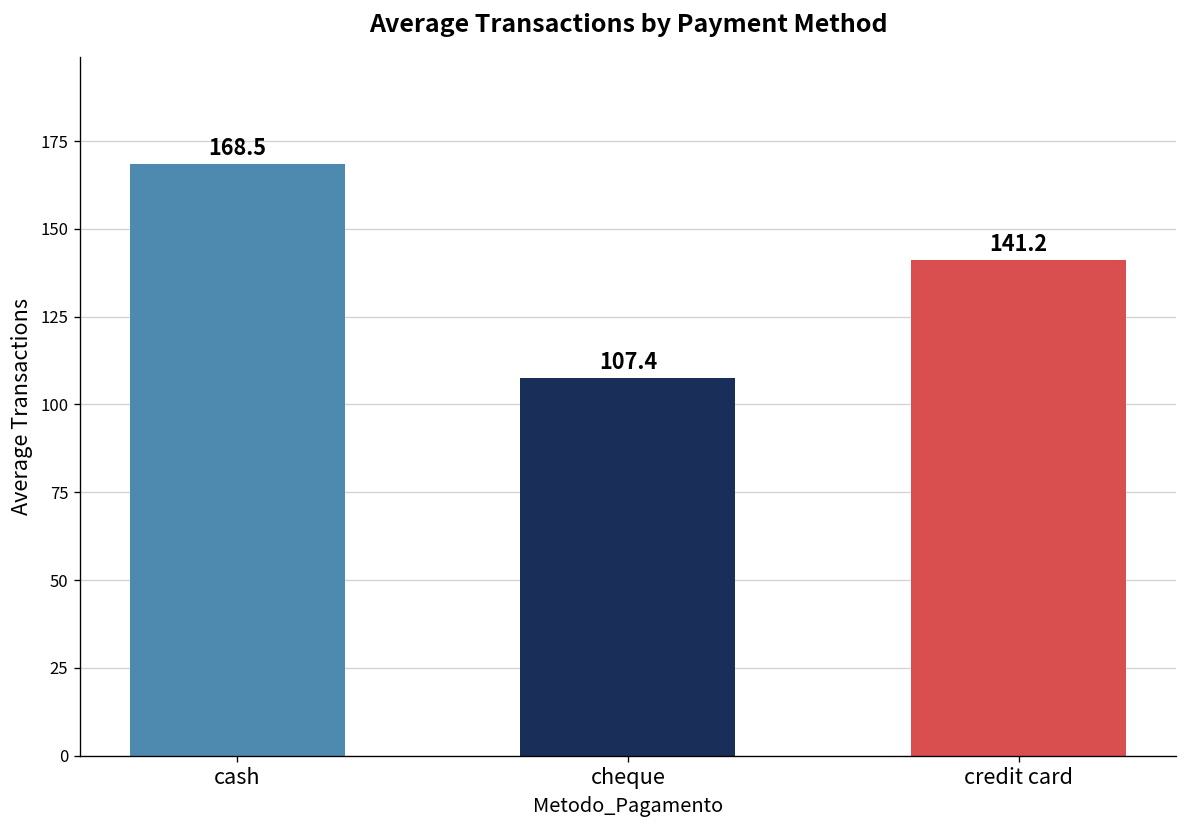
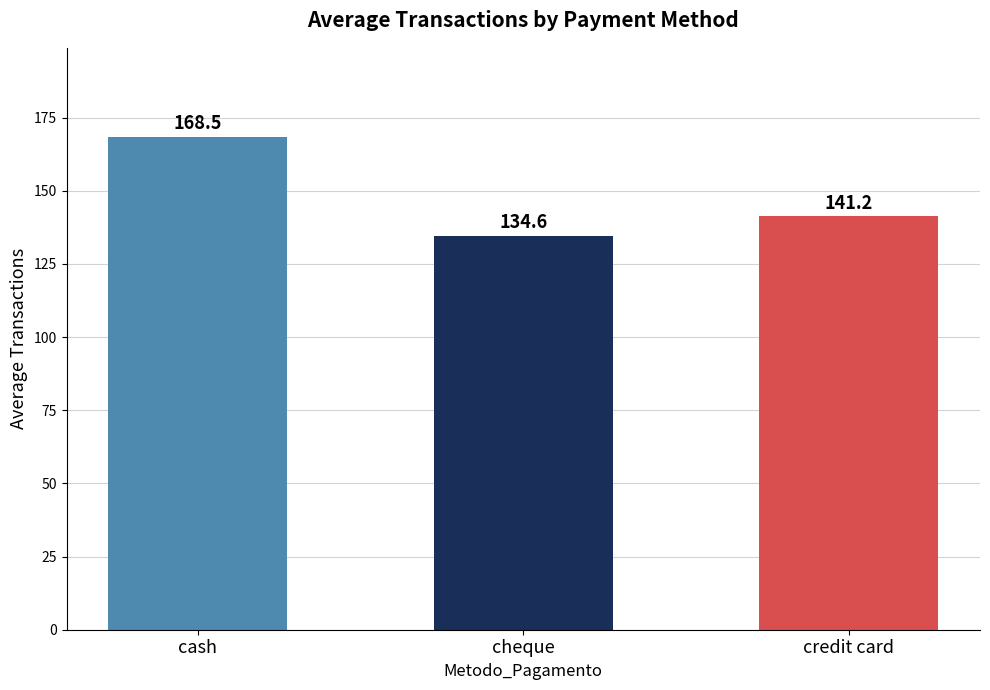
cheque: 107.4 -> 134.6
